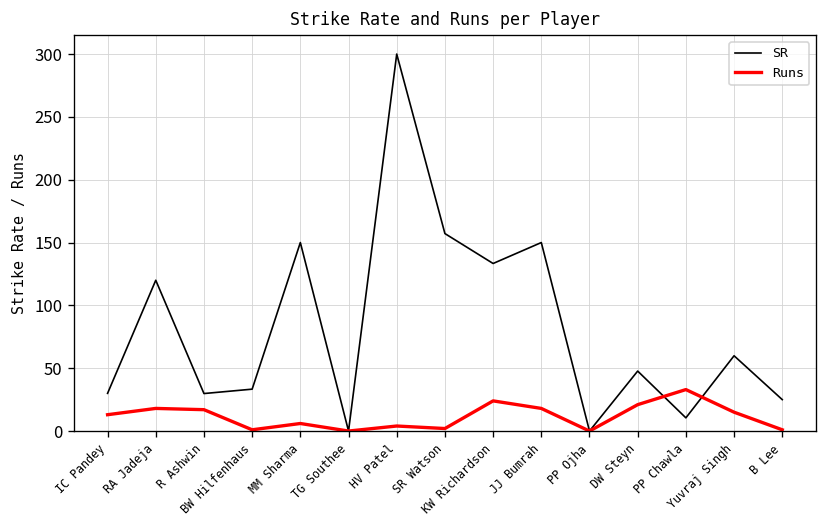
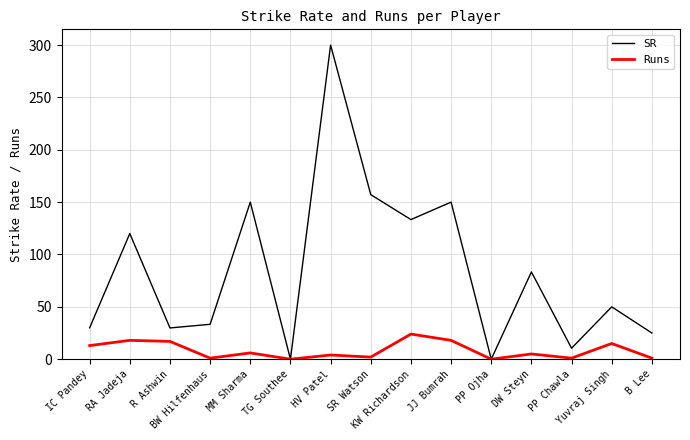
SR, DW Steyn: 48 -> 83
Runs, DW Steyn: 21 -> 5
Runs, PP Chawla: 33 -> 1
SR, Yuvraj Singh: 60 -> 50
